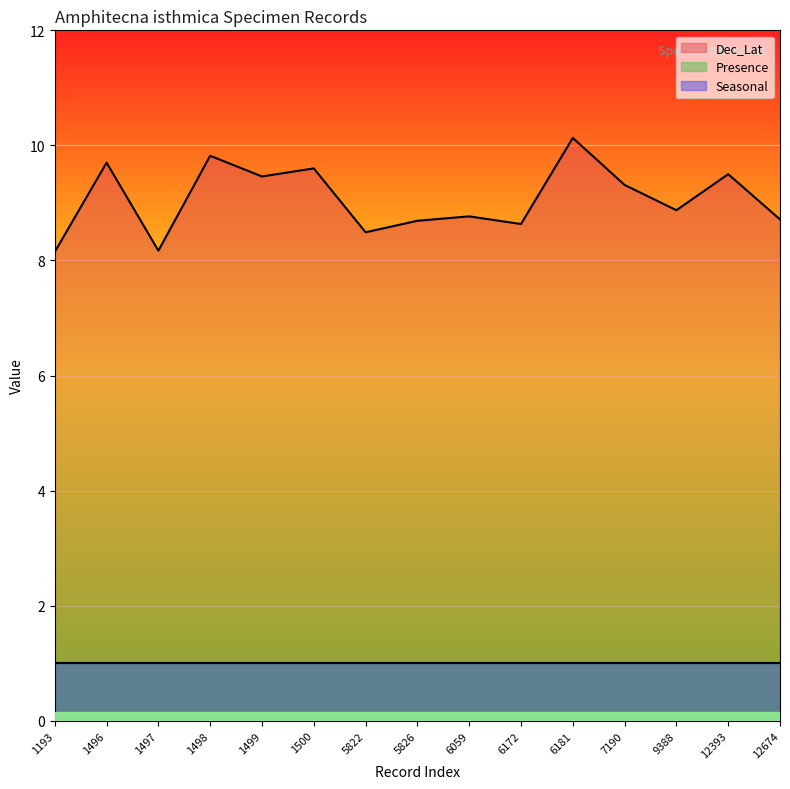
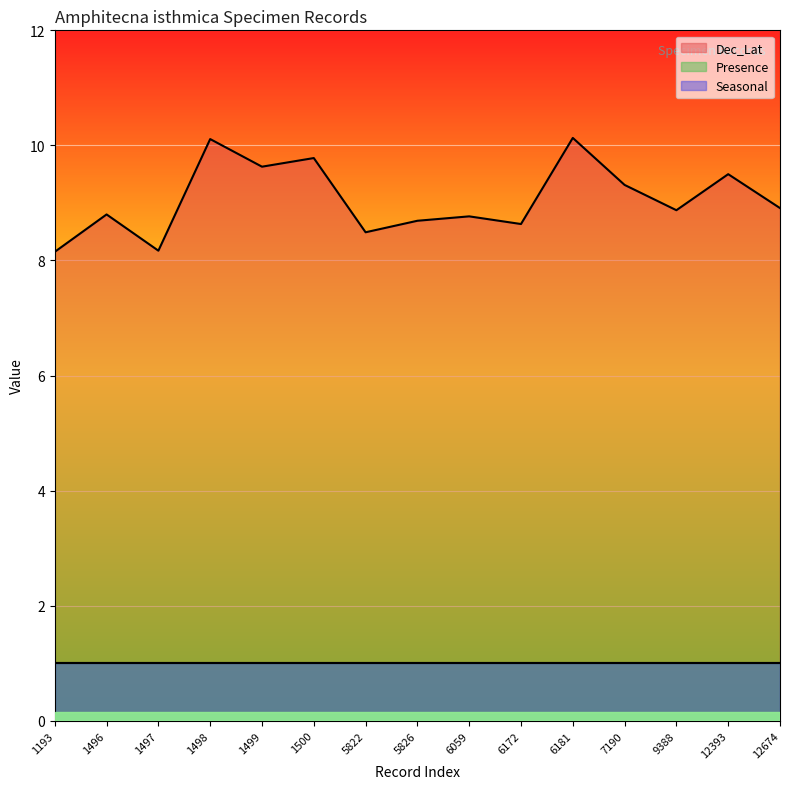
Dec_Lat, 1496: 9.7 -> 8.8
Dec_Lat, 1498: 9.8 -> 10.1
Dec_Lat, 1499: 9.5 -> 9.6
Dec_Lat, 1500: 9.6 -> 9.8
Dec_Lat, 12674: 8.7 -> 8.9
